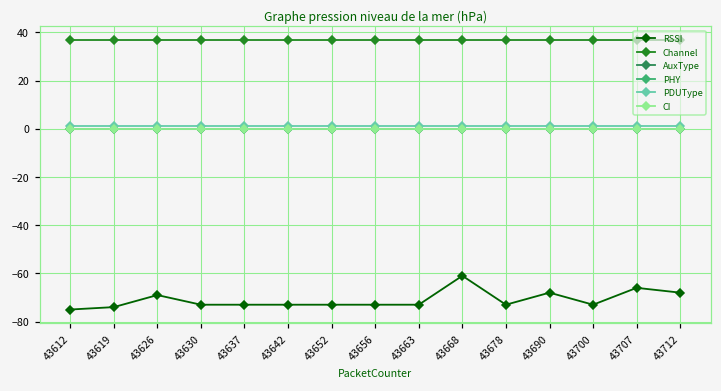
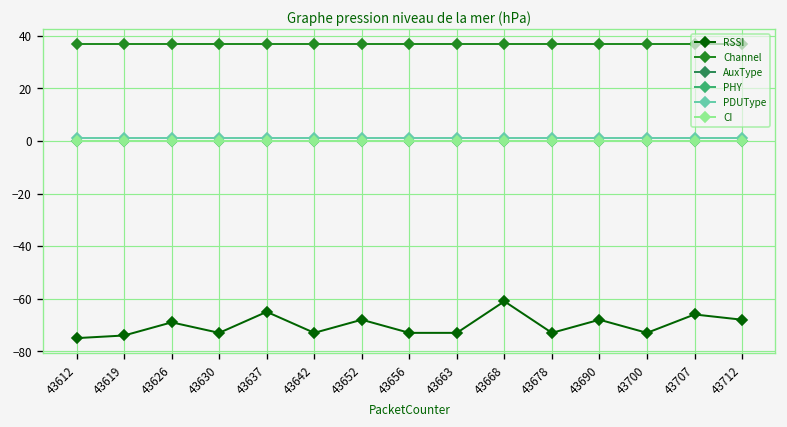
RSSI, 43637: -73 -> -65
RSSI, 43652: -73 -> -68
